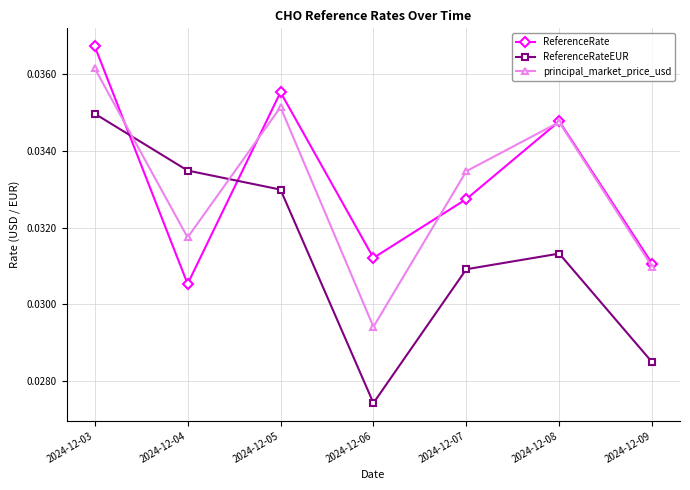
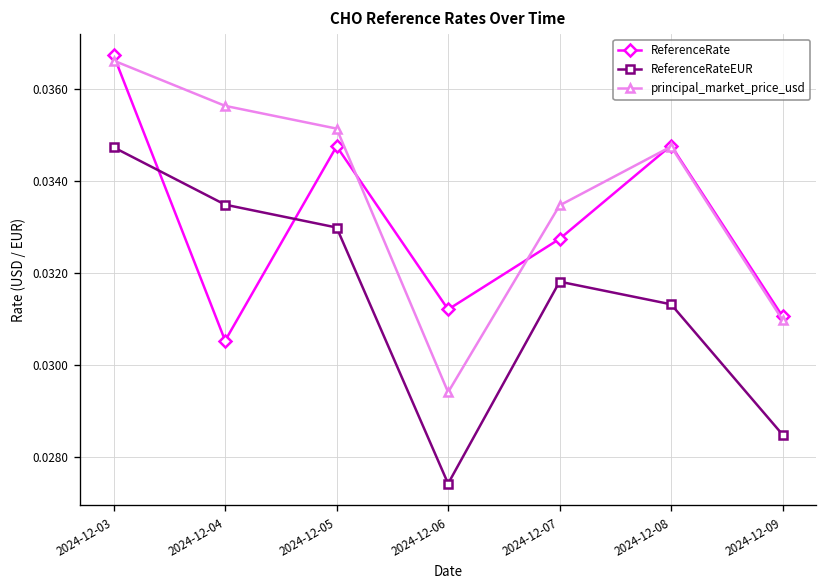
ReferenceRateEUR, 2024-12-03: 0.0350 -> 0.0347
principal_market_price_usd, 2024-12-03: 0.0362 -> 0.0366
principal_market_price_usd, 2024-12-04: 0.0317 -> 0.0356
ReferenceRate, 2024-12-05: 0.0355 -> 0.0348
ReferenceRateEUR, 2024-12-07: 0.0309 -> 0.0318
